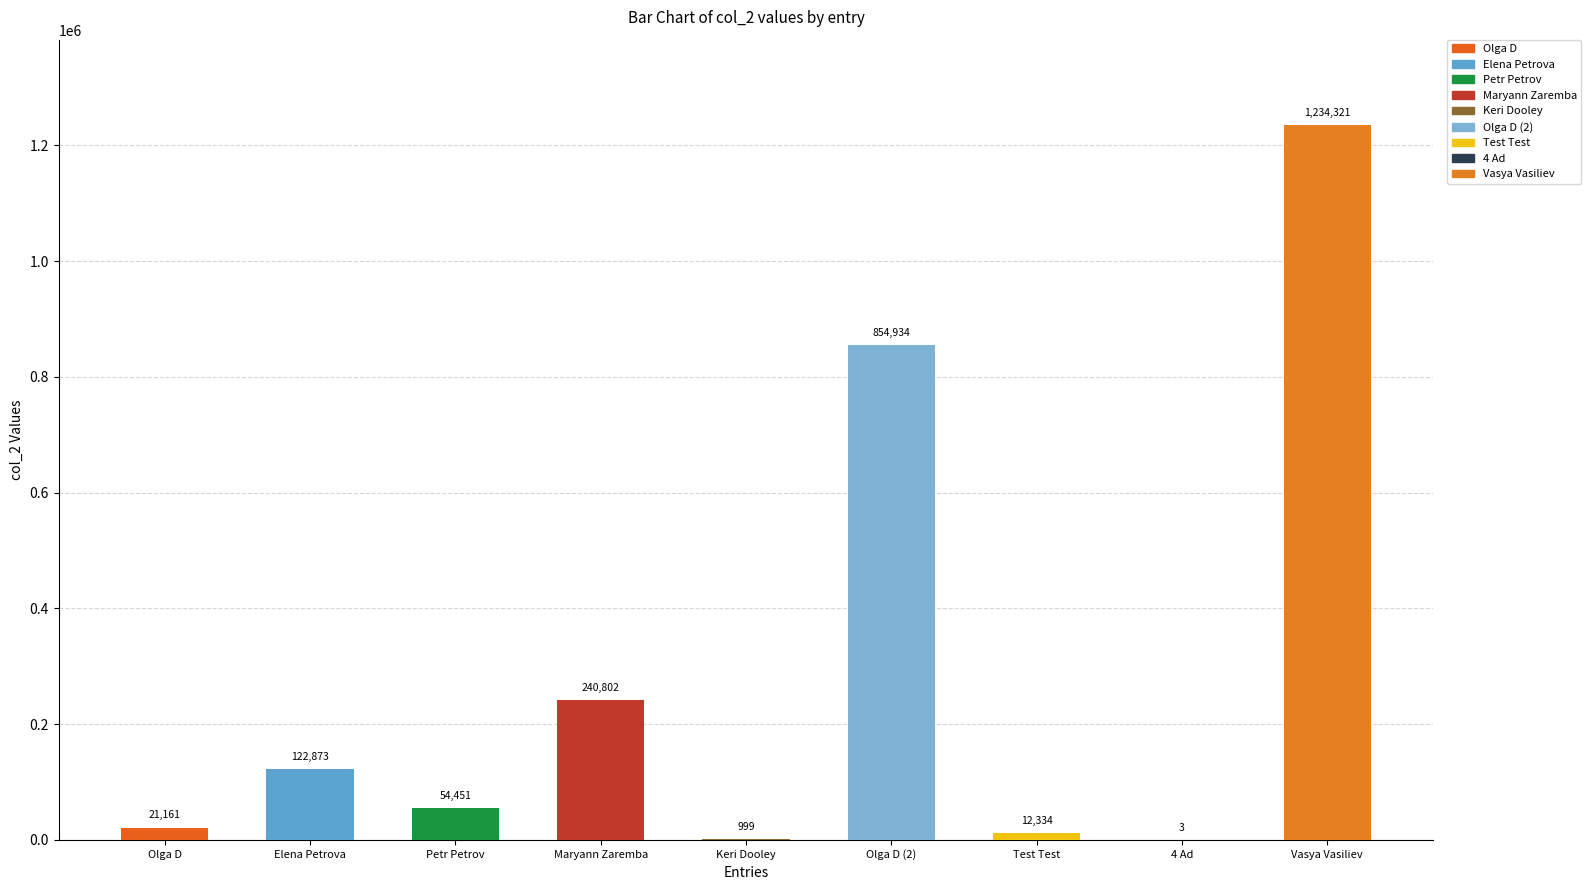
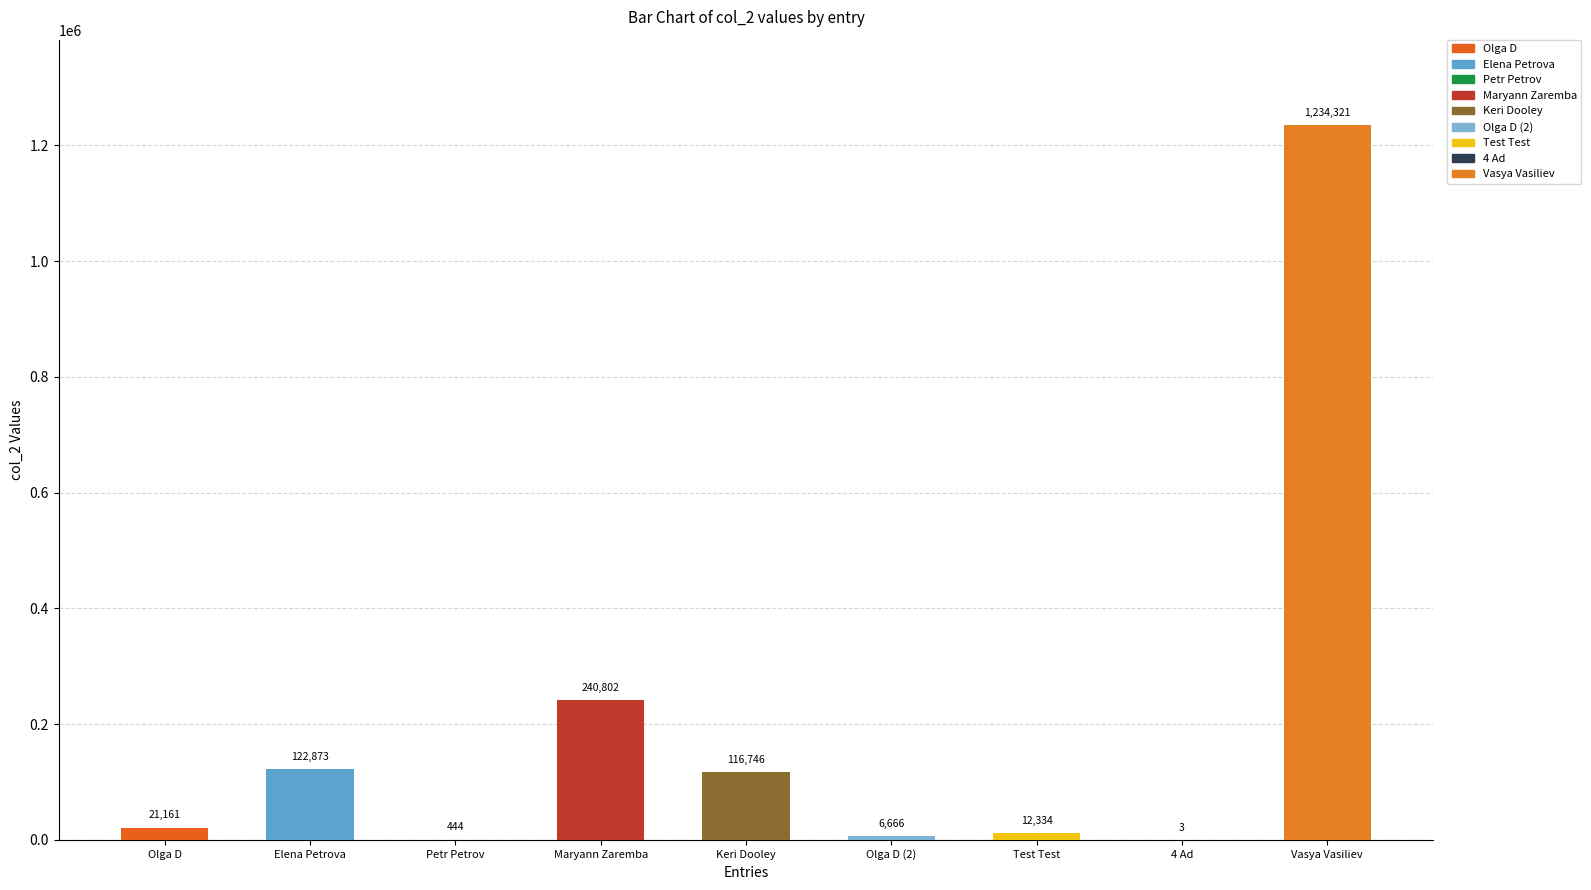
Petr Petrov: 54,451 -> 444
Keri Dooley: 999 -> 116,746
Olga D (2): 854,934 -> 6,666
